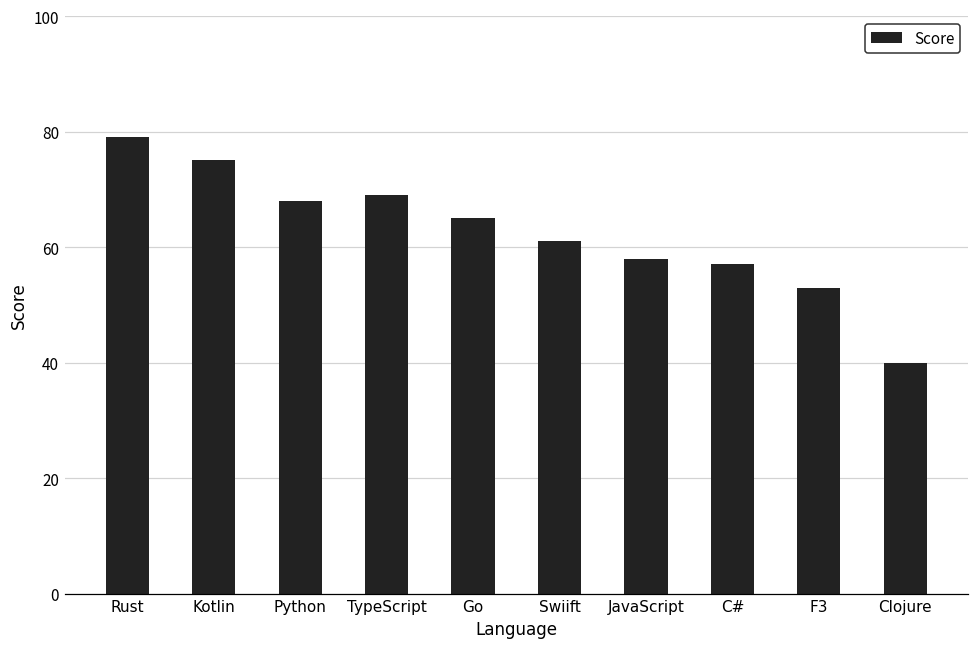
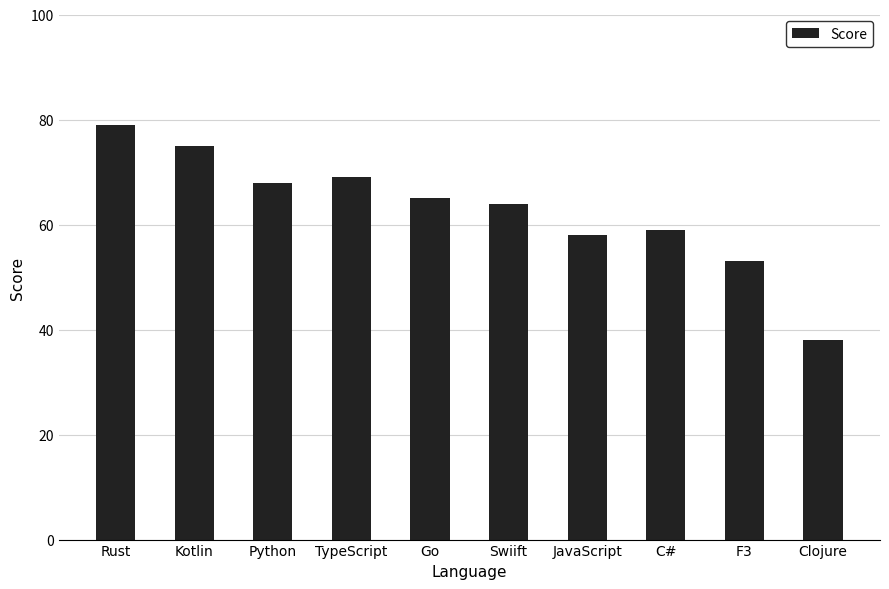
Swiift: 61 -> 64
C#: 57 -> 59
Clojure: 40 -> 38
